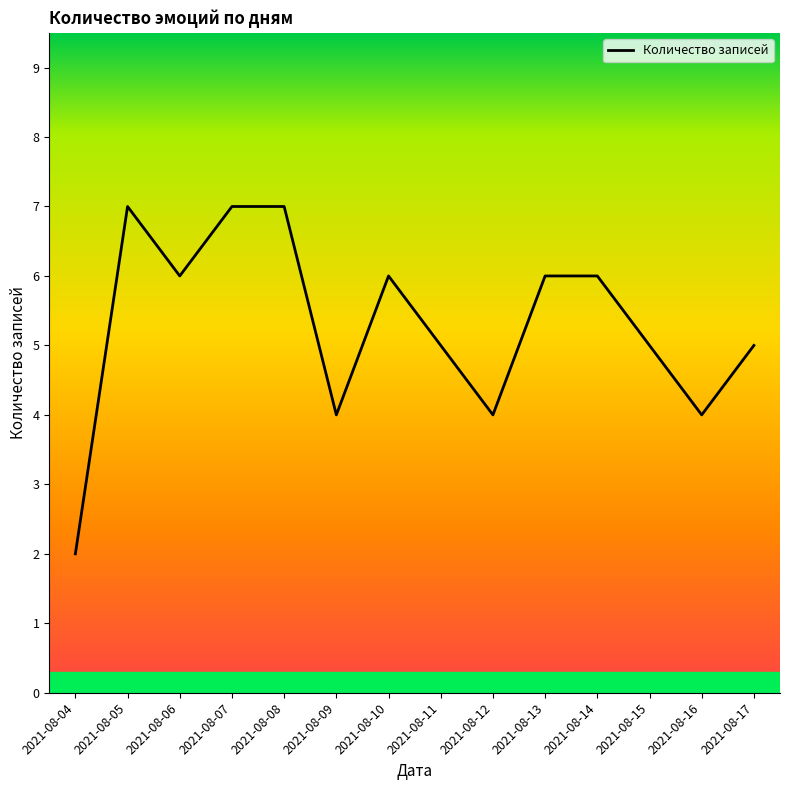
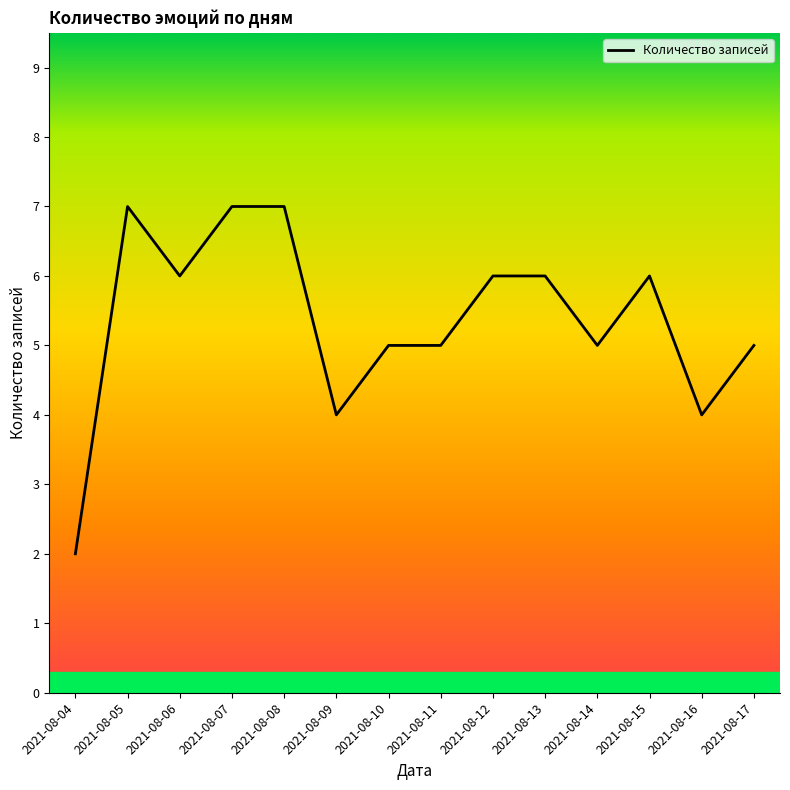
2021-08-10: 6 -> 5
2021-08-12: 4 -> 6
2021-08-14: 6 -> 5
2021-08-15: 5 -> 6
